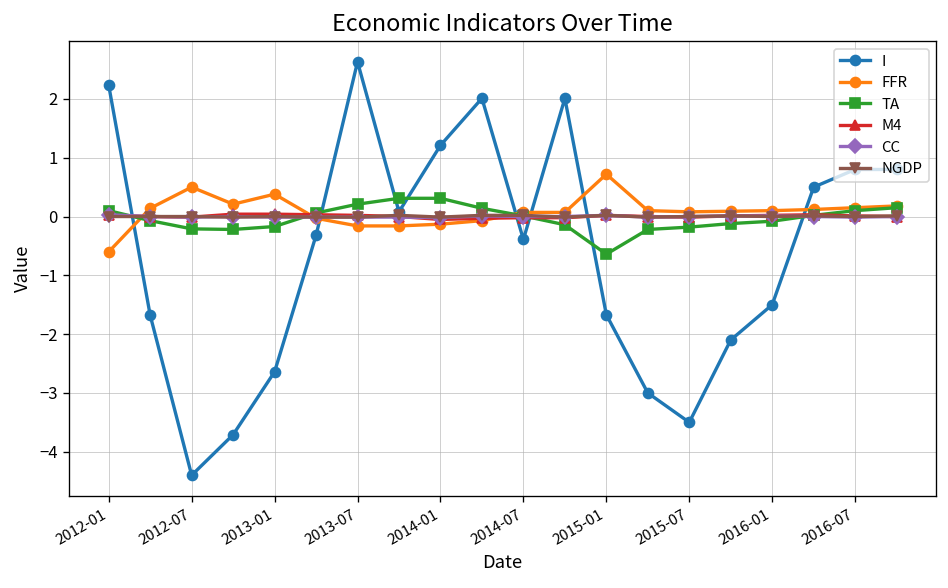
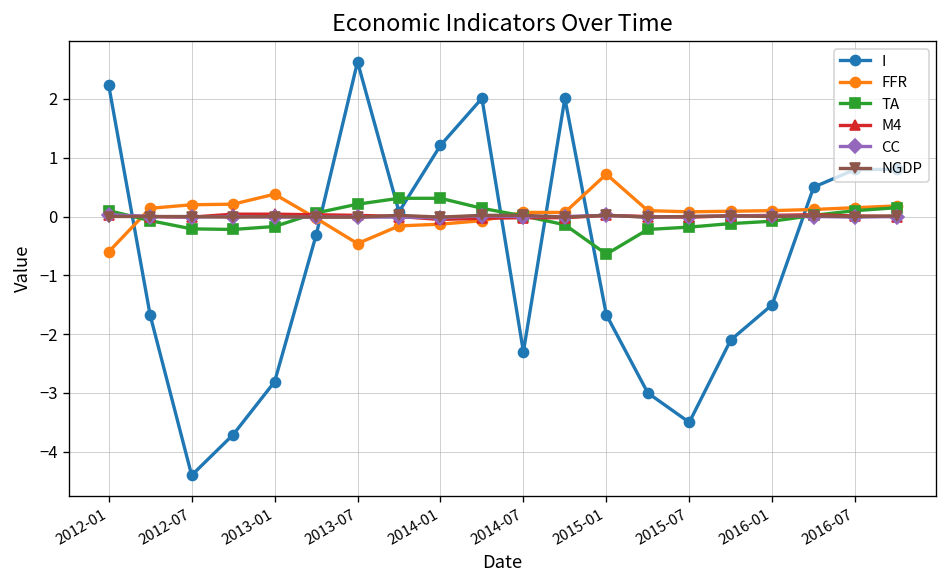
FFR, 2012-07: 0.5 -> 0.2
I, 2013-01: -2.6 -> -2.8
FFR, 2013-07: -0.2 -> -0.5
I, 2014-07: -0.4 -> -2.3
